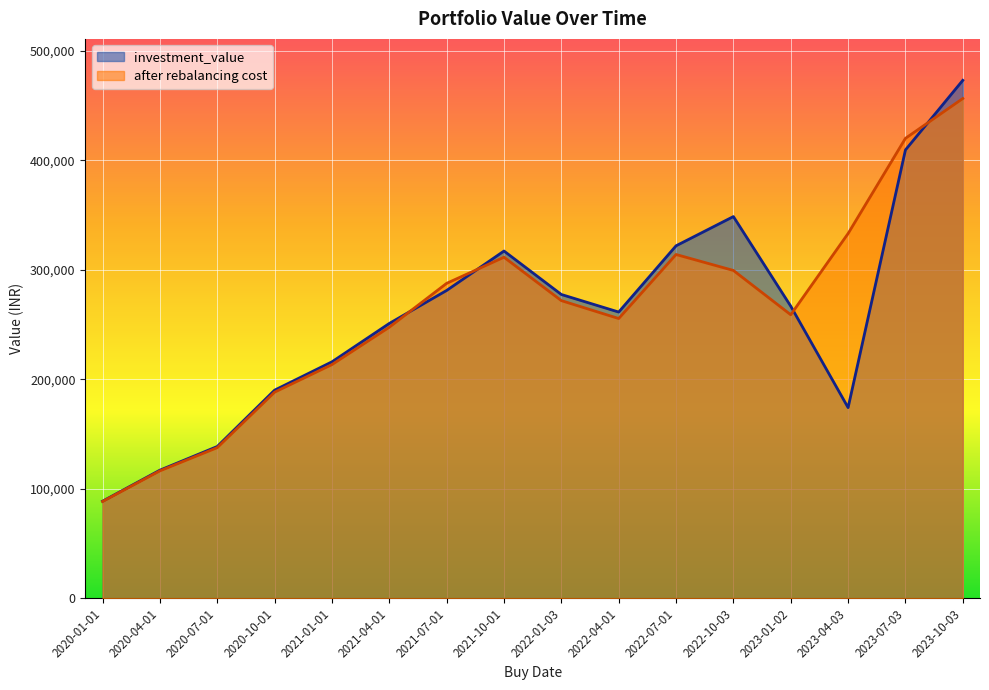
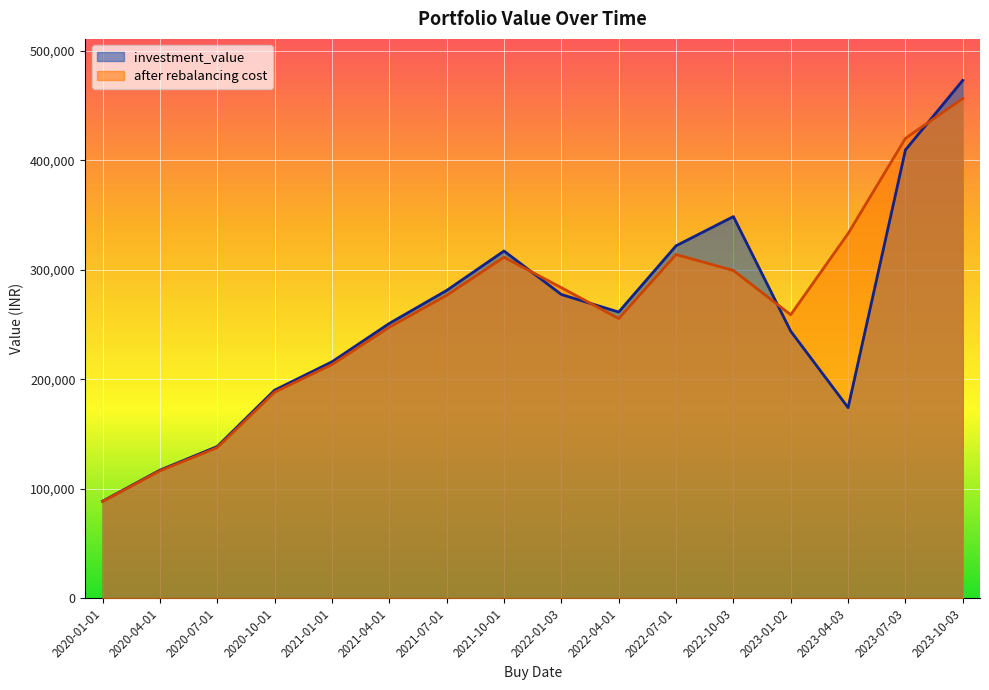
after rebalancing cost, 2021-07-01: 288,000 -> 277,000
after rebalancing cost, 2022-01-03: 272,000 -> 284,000
investment_value, 2023-01-02: 267,000 -> 244,000
